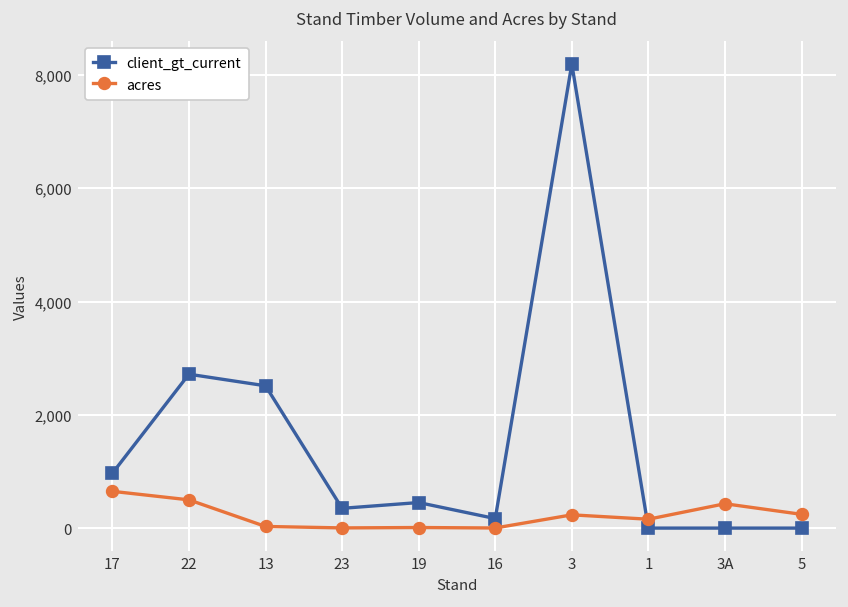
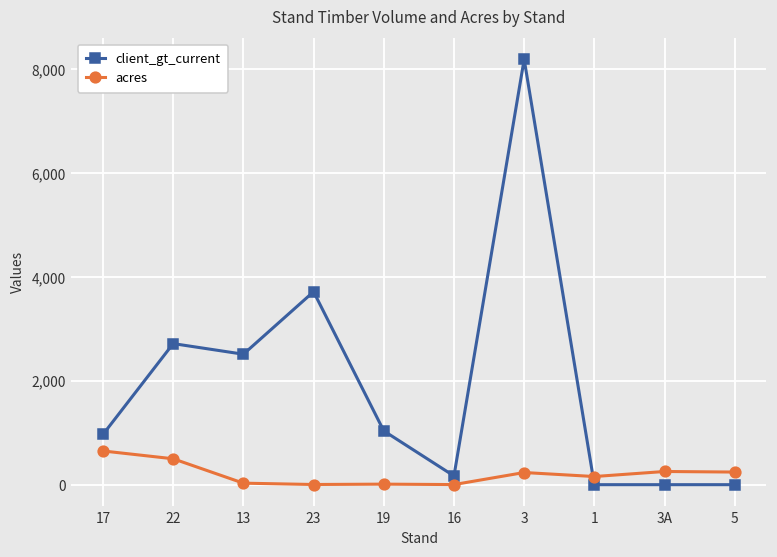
client_gt_current, 23: 300 -> 3,700
client_gt_current, 19: 500 -> 1,000
acres, 3A: 400 -> 300
